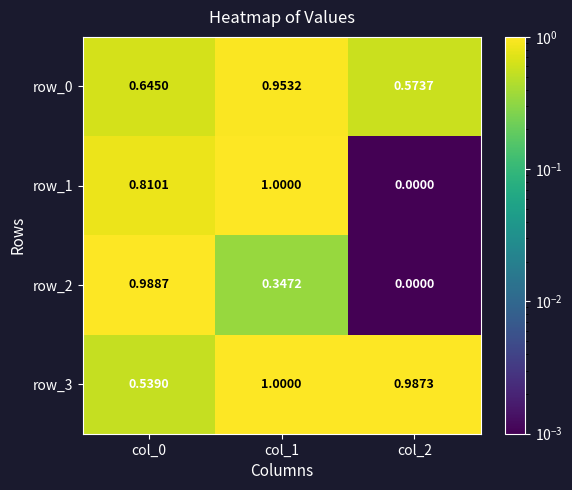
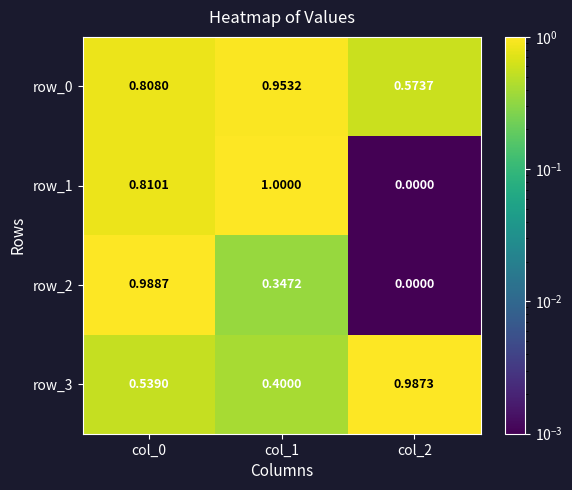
row_0, col_0: 0.6450 -> 0.8080
row_3, col_1: 1.0000 -> 0.4000
